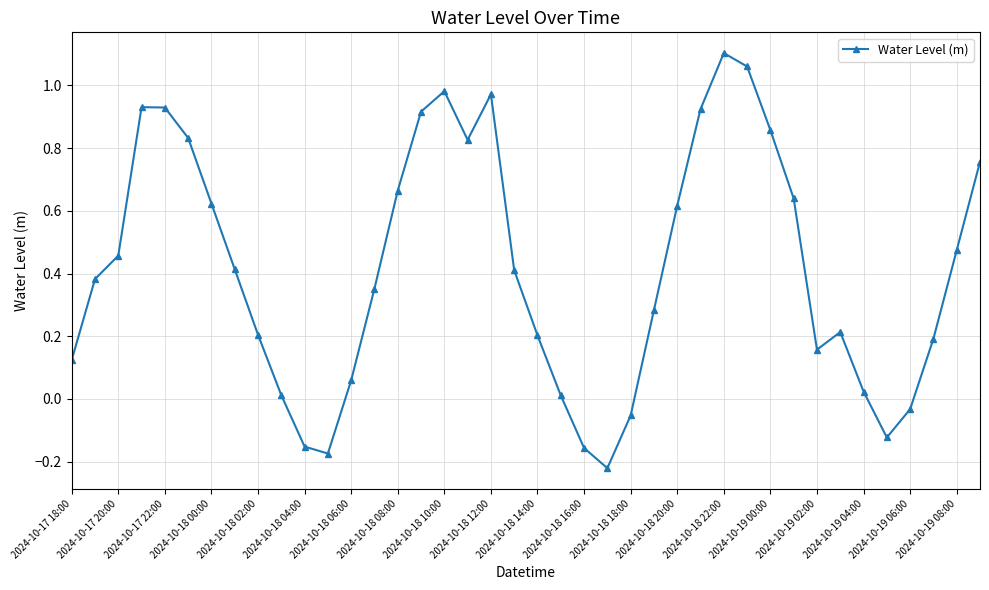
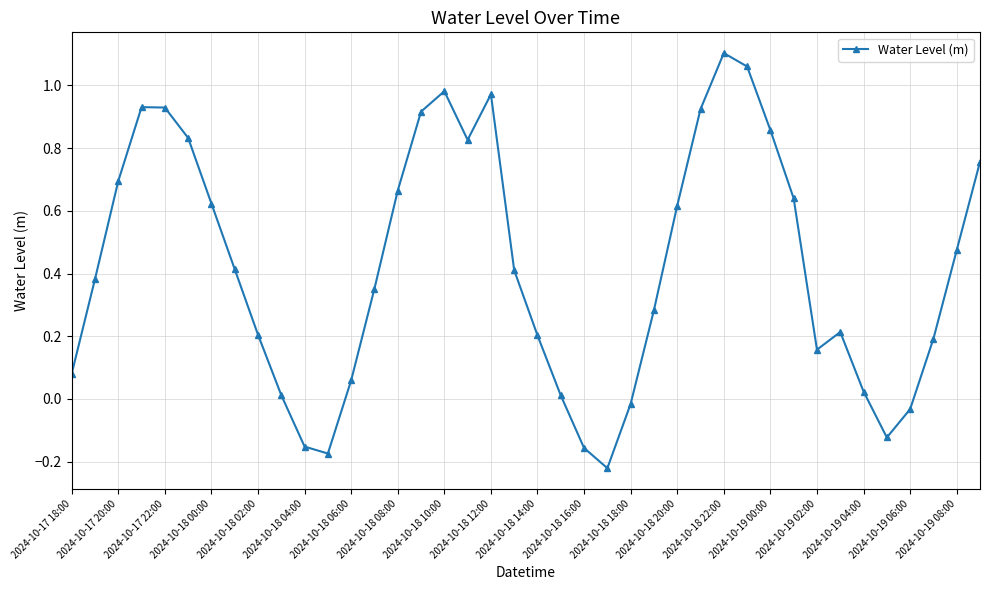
2024-10-17 18:00: 0.12 -> 0.08
2024-10-17 20:00: 0.46 -> 0.70
2024-10-18 18:00: -0.05 -> -0.02
